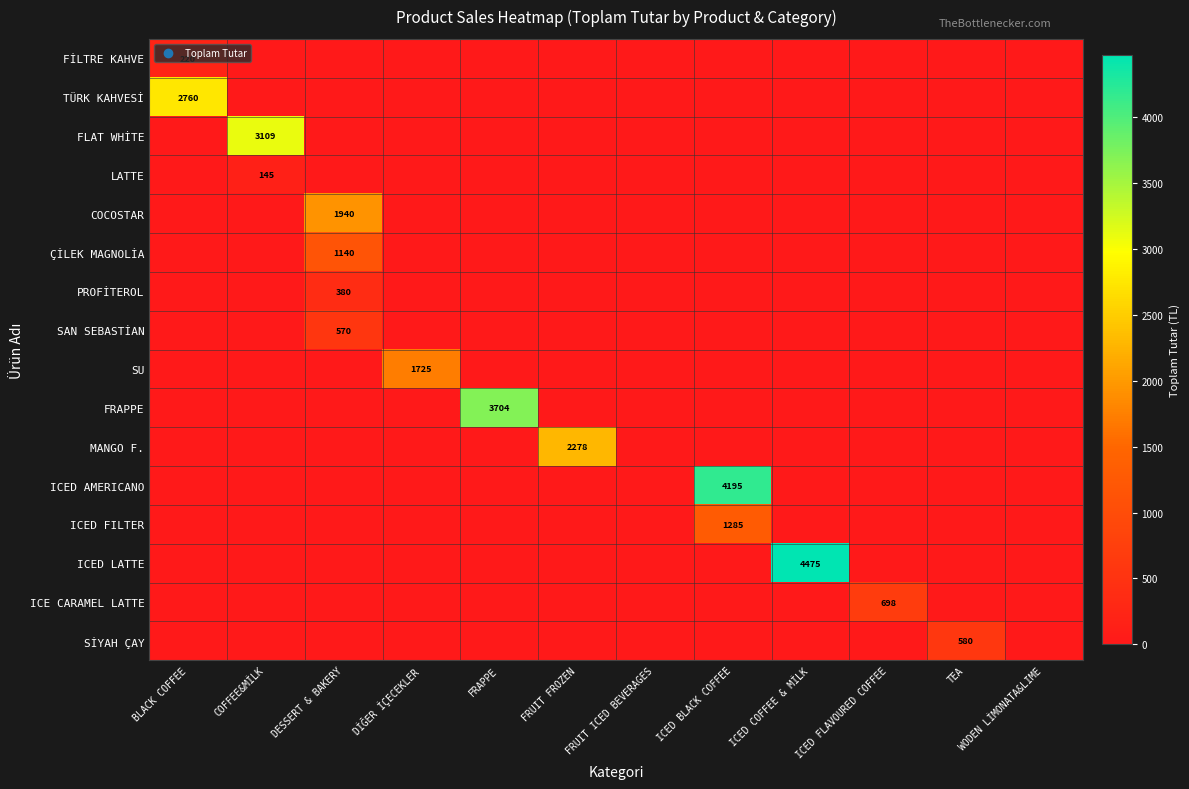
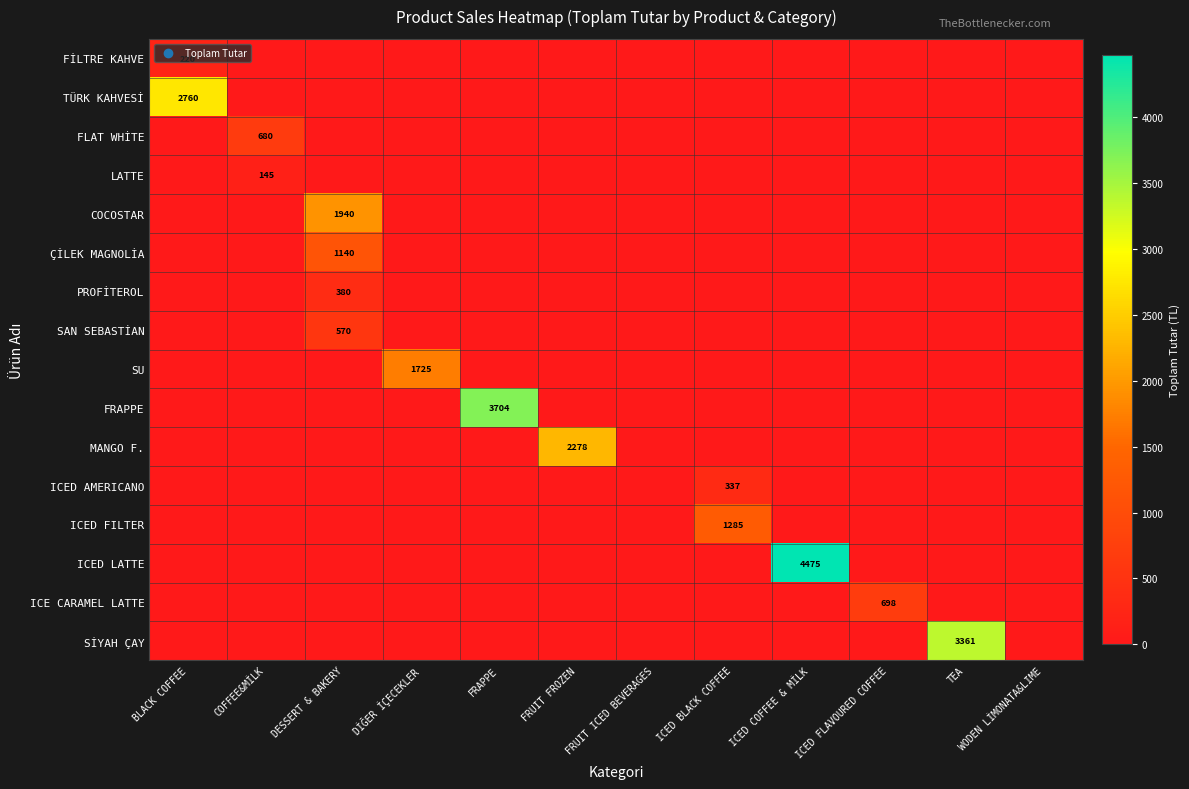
FLAT WHİTE, COFFEE&MİLK: 3109 -> 680
ICED AMERICANO, ICED BLACK COFFEE: 4195 -> 337
SİYAH ÇAY, TEA: 580 -> 3361
